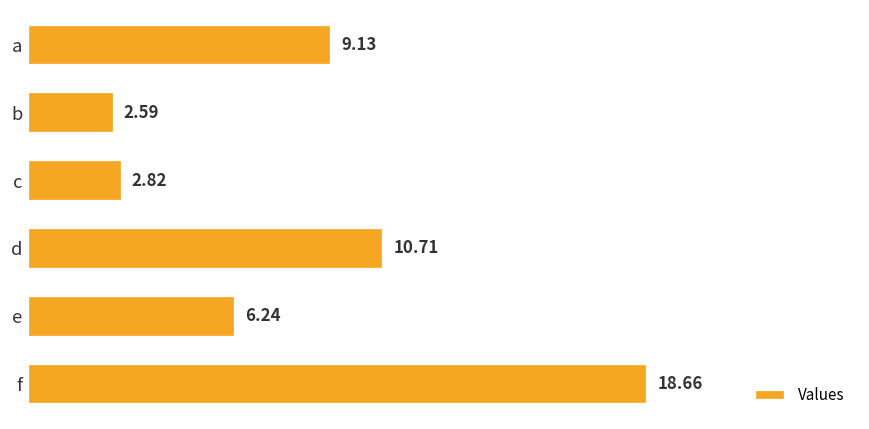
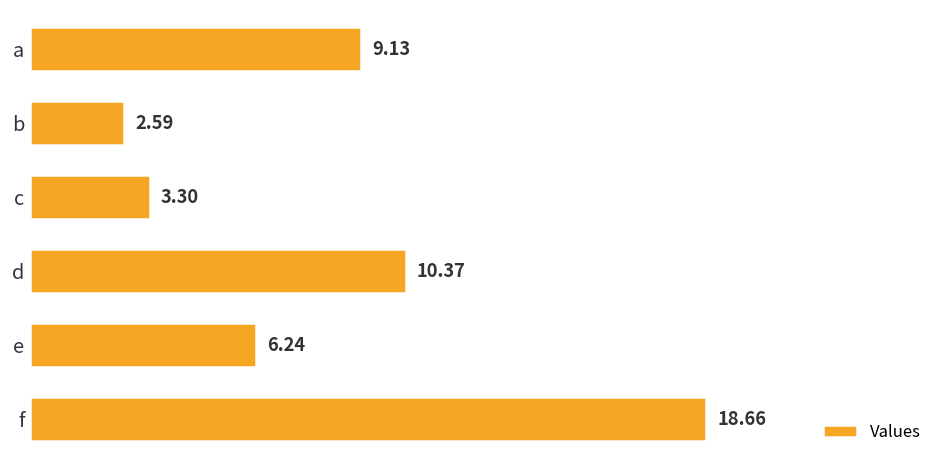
c: 2.82 -> 3.30
d: 10.71 -> 10.37
